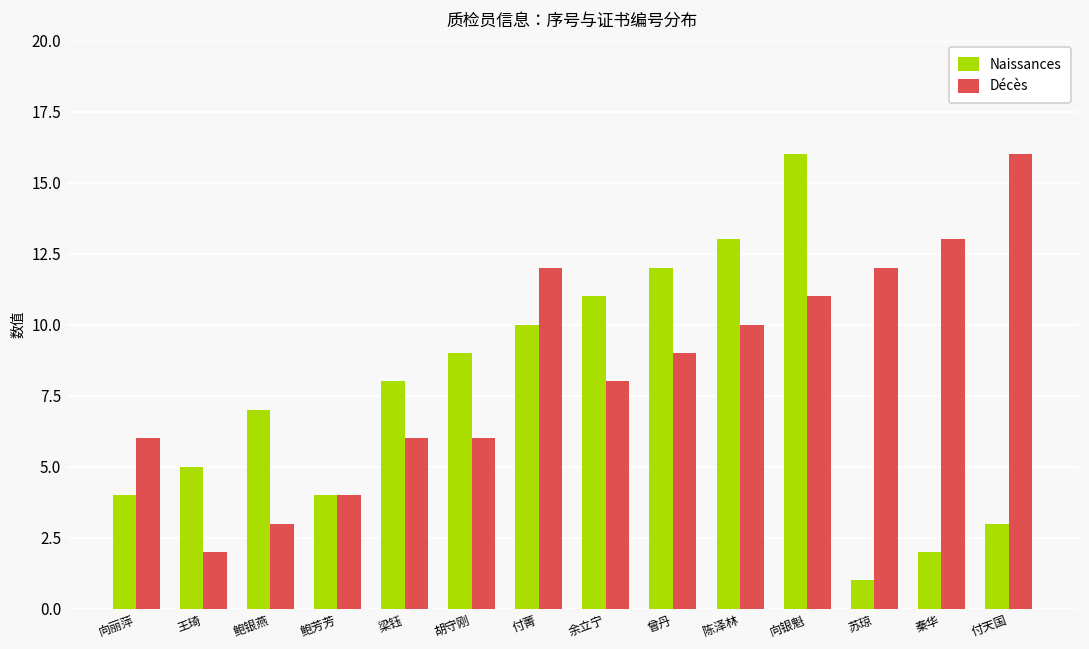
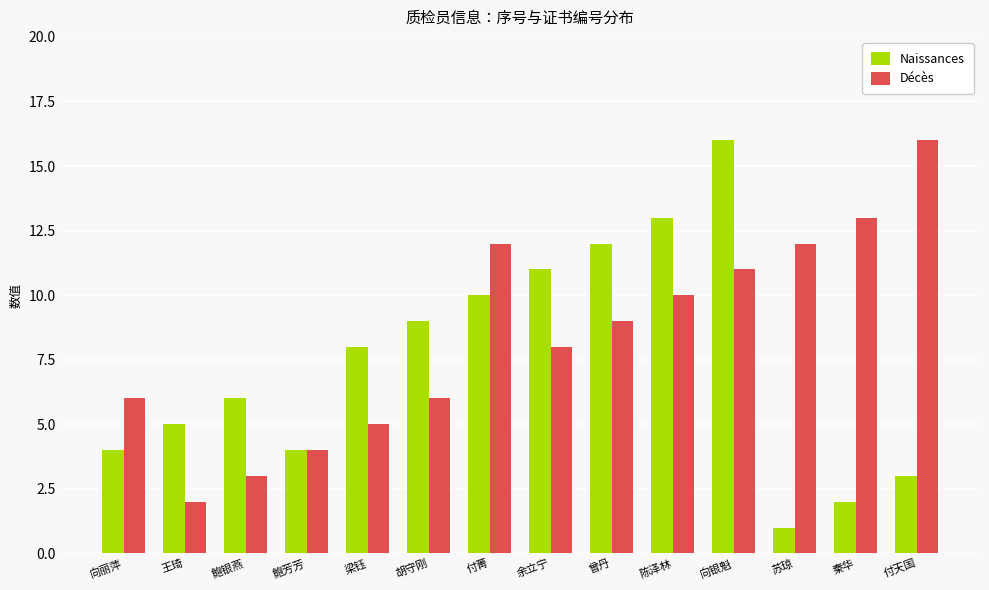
Naissances, 鲍银燕: 7 -> 6
Décès, 梁钰: 6 -> 5
